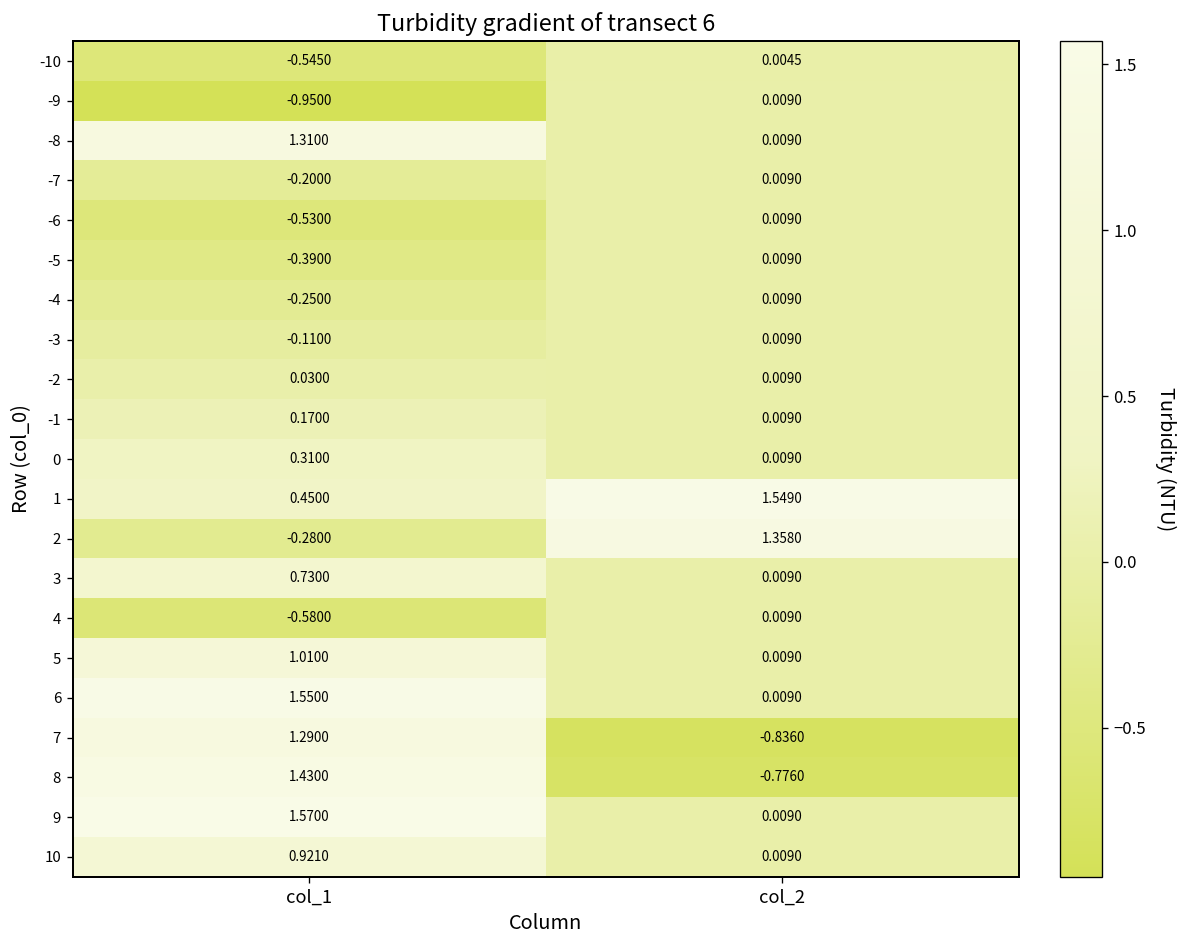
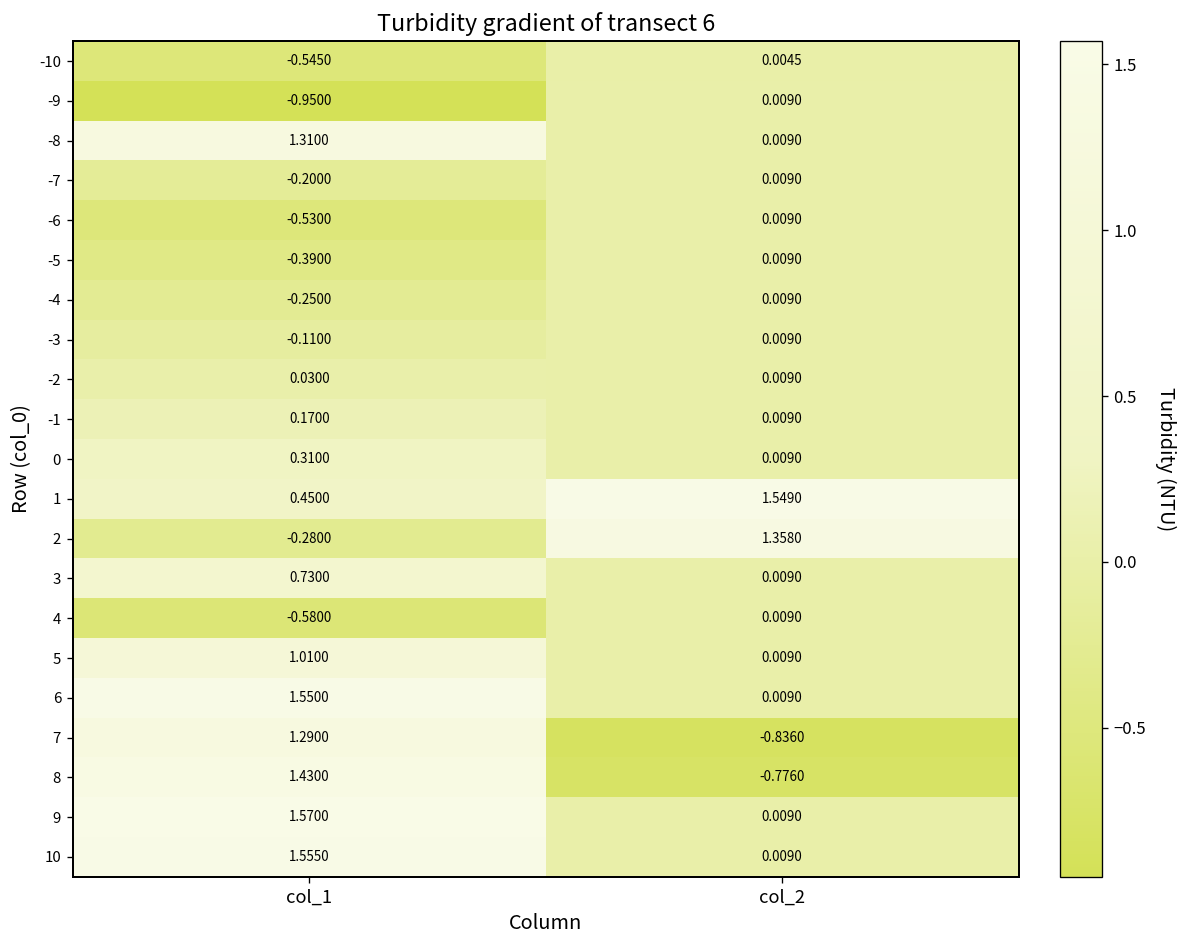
10, col_1: 0.9210 -> 1.5550
